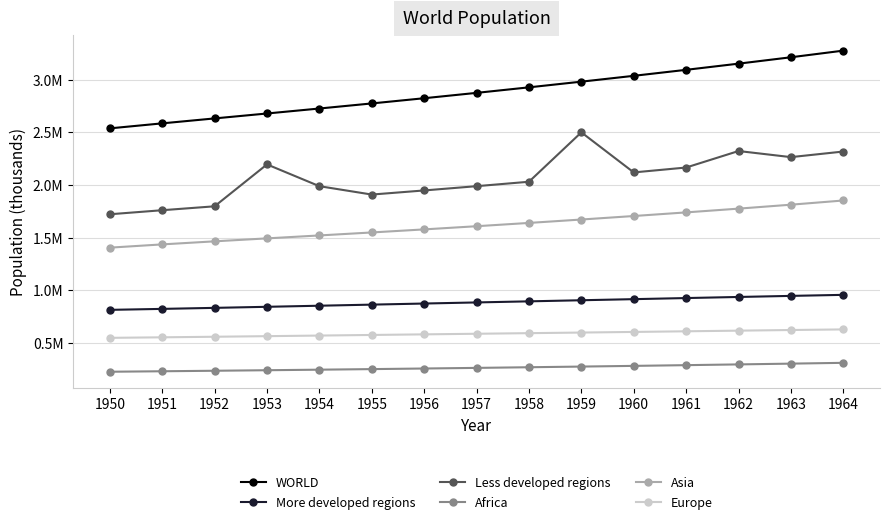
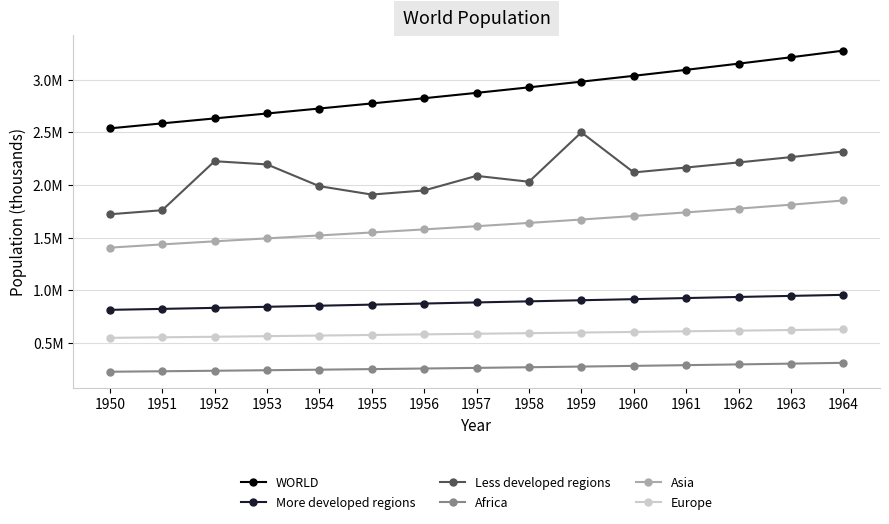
Less developed regions, 1952: 1800000 -> 2220000
Less developed regions, 1957: 1990000 -> 2090000
Less developed regions, 1962: 2320000 -> 2210000
